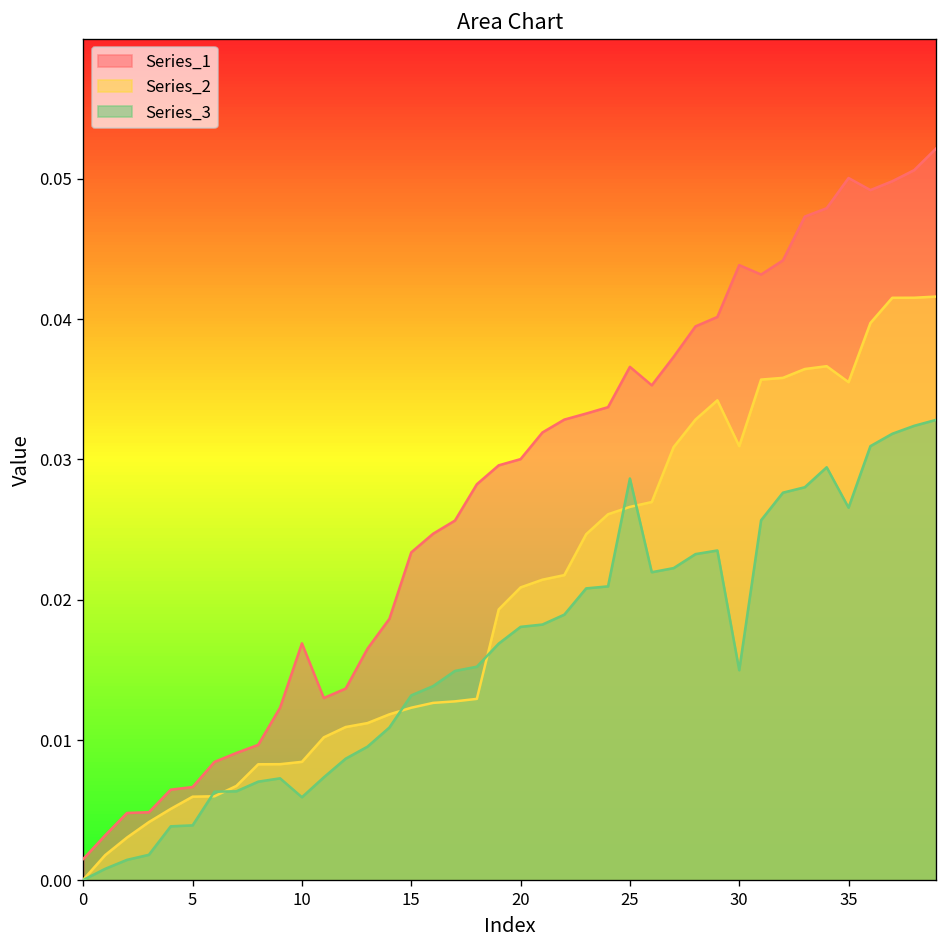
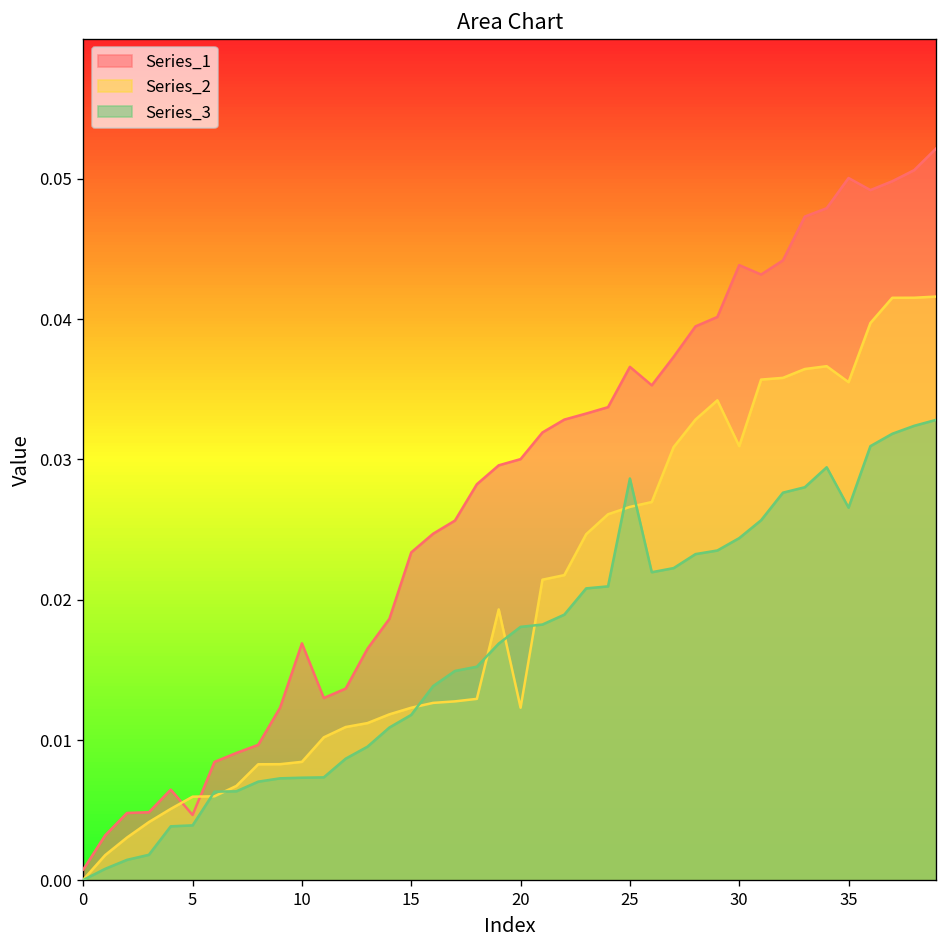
Series_1, 0: 0.0015 -> 0.0008
Series_1, 5: 0.0067 -> 0.0047
Series_3, 10: 0.0059 -> 0.0073
Series_3, 15: 0.0132 -> 0.0118
Series_2, 20: 0.0209 -> 0.0123
Series_3, 30: 0.0150 -> 0.0244
